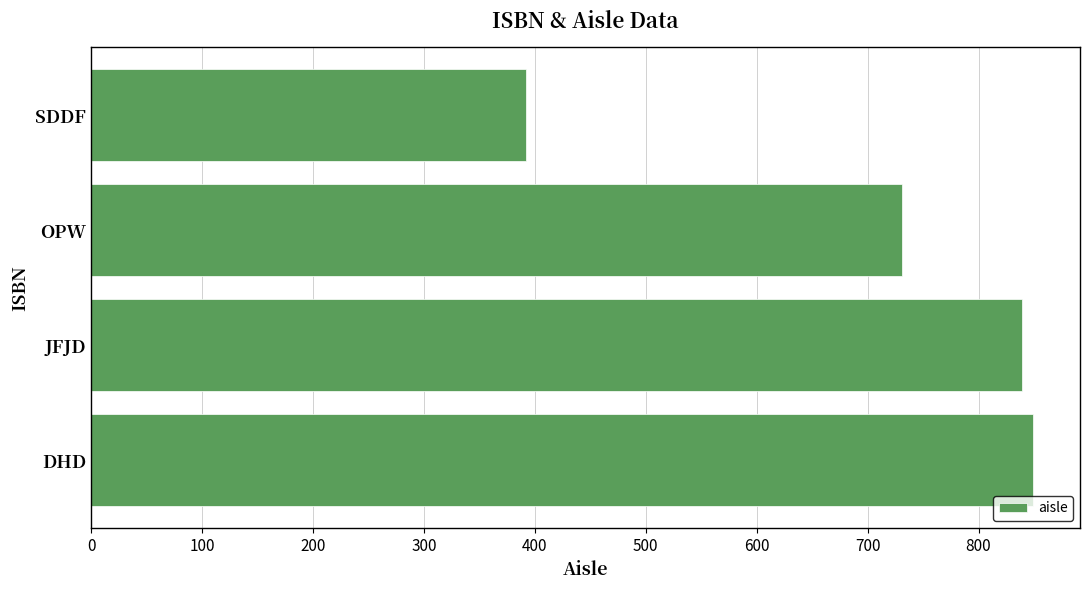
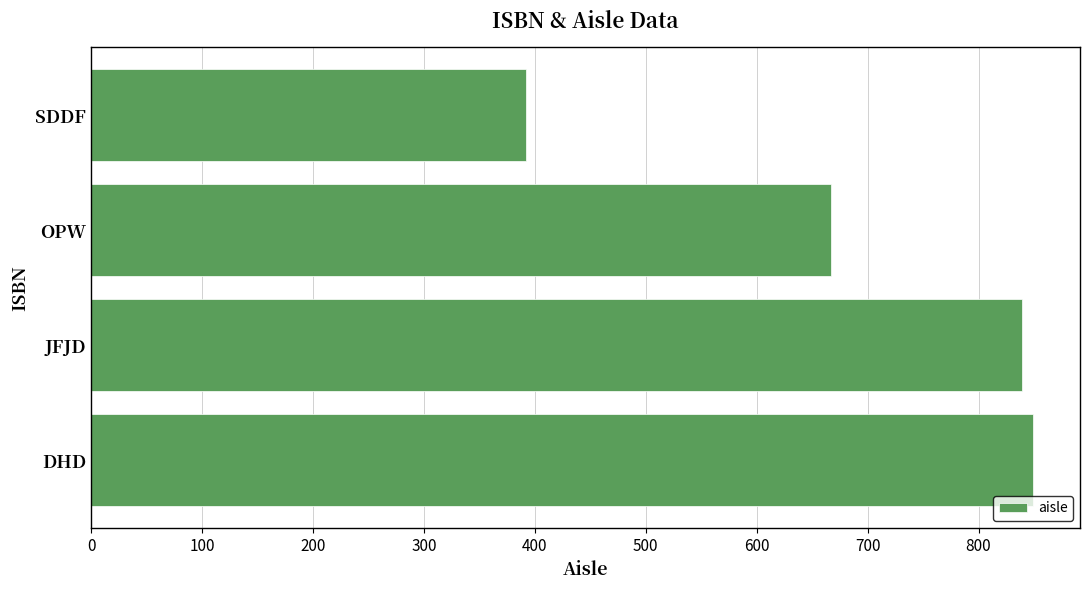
OPW: 731 -> 667
